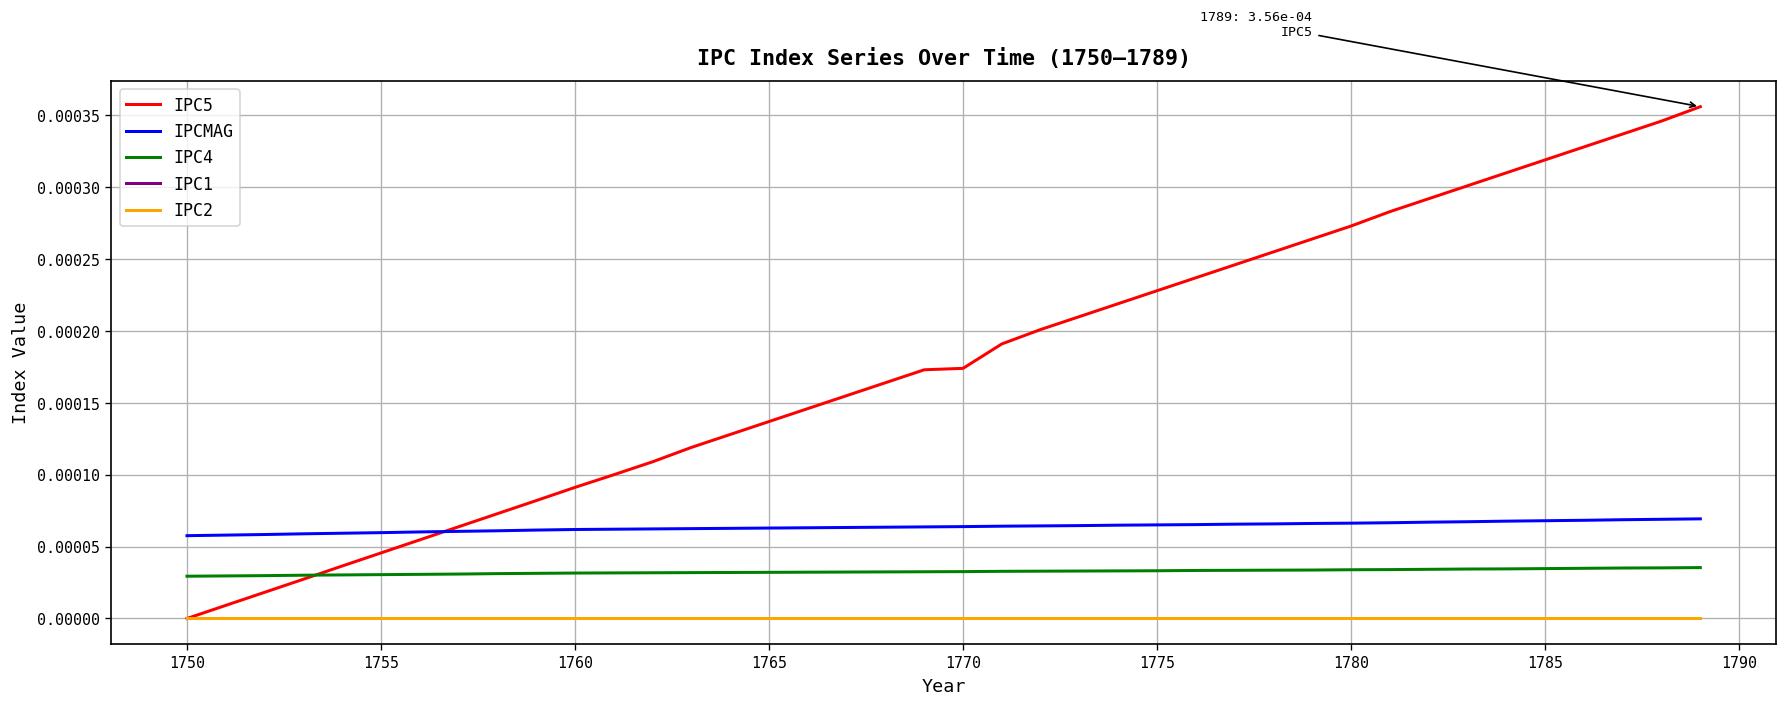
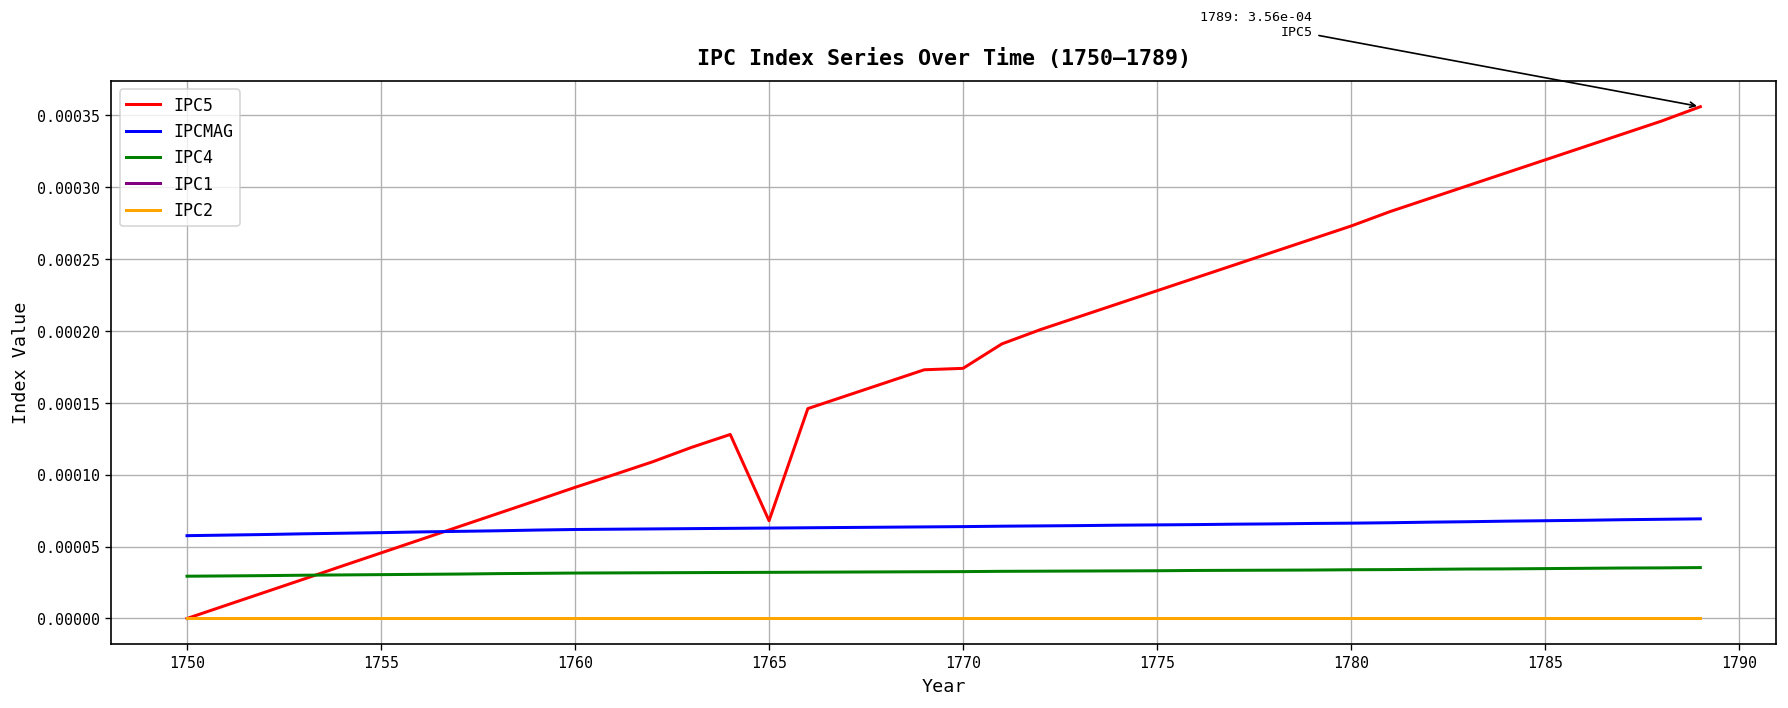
IPC5, 1765: 0.000137 -> 0.000068
